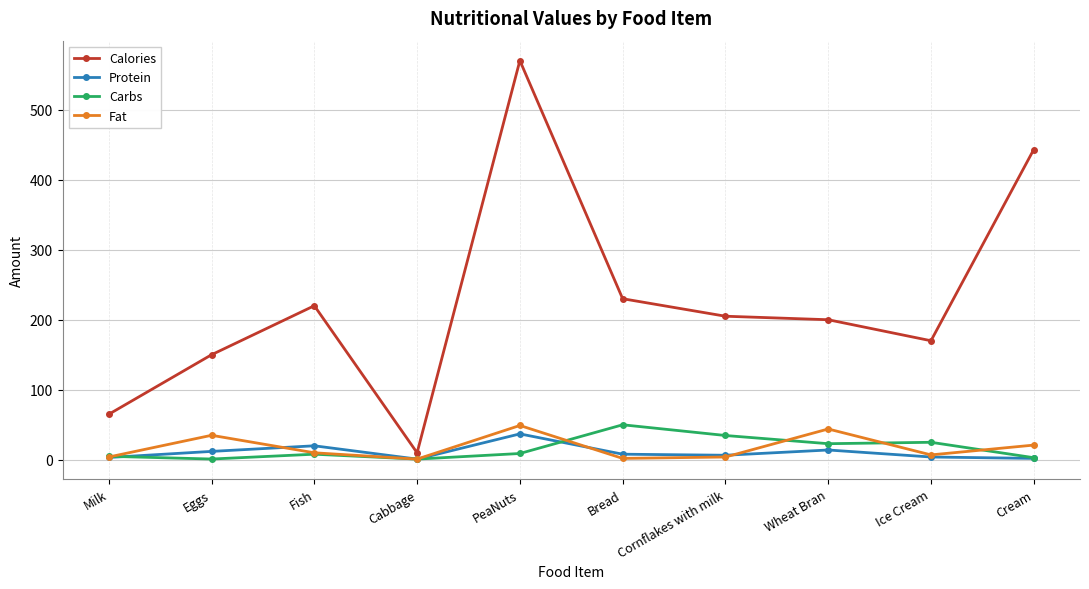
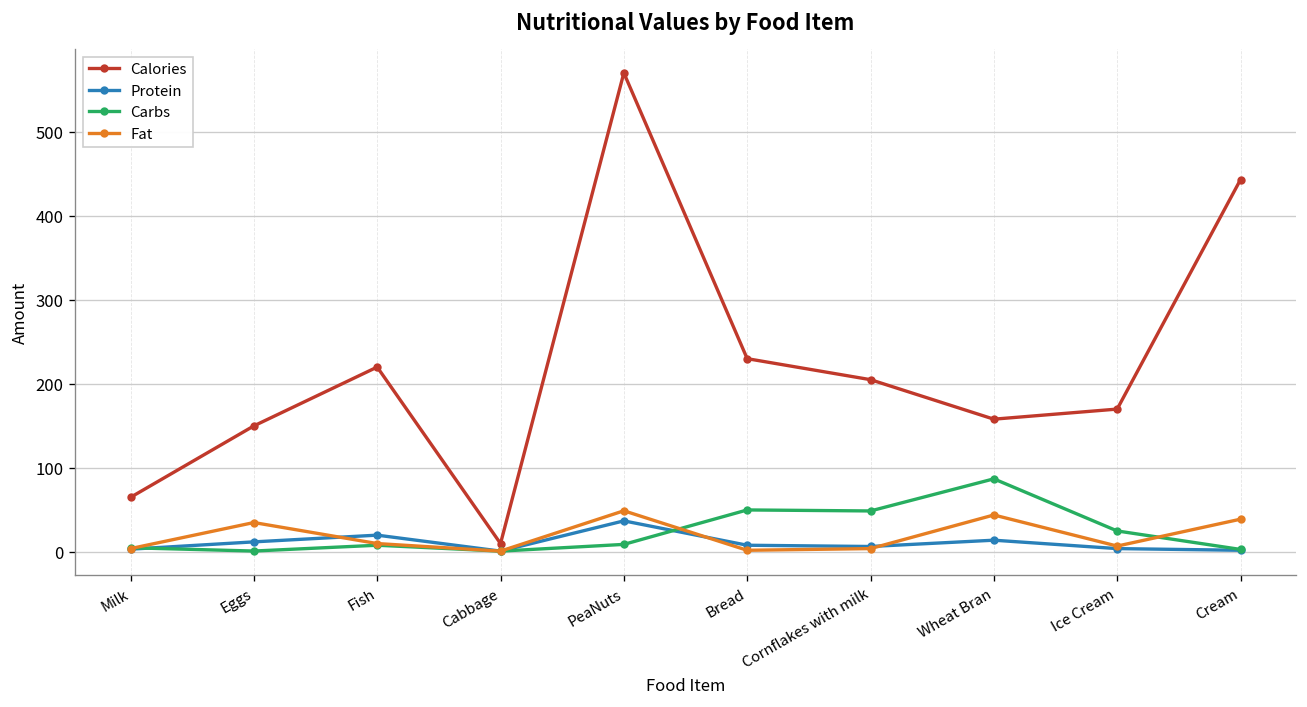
Carbs, Cornflakes with milk: 30 -> 50
Calories, Wheat Bran: 200 -> 160
Carbs, Wheat Bran: 20 -> 90
Fat, Cream: 20 -> 40
